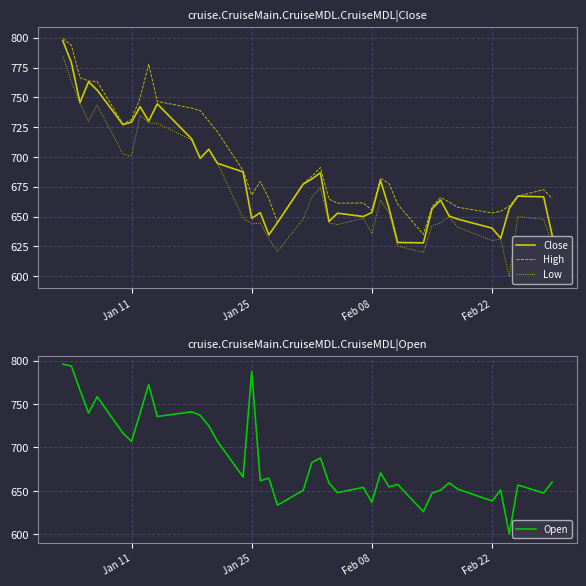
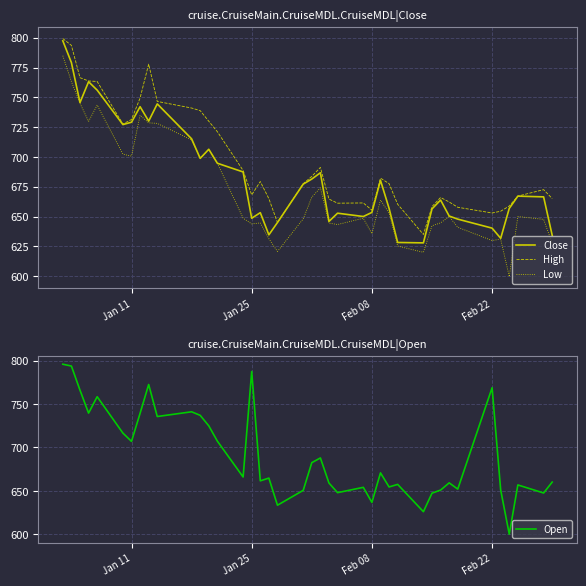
cruise.CruiseMain.CruiseMDL.CruiseMDL|Open, Feb 22: 640 -> 770
